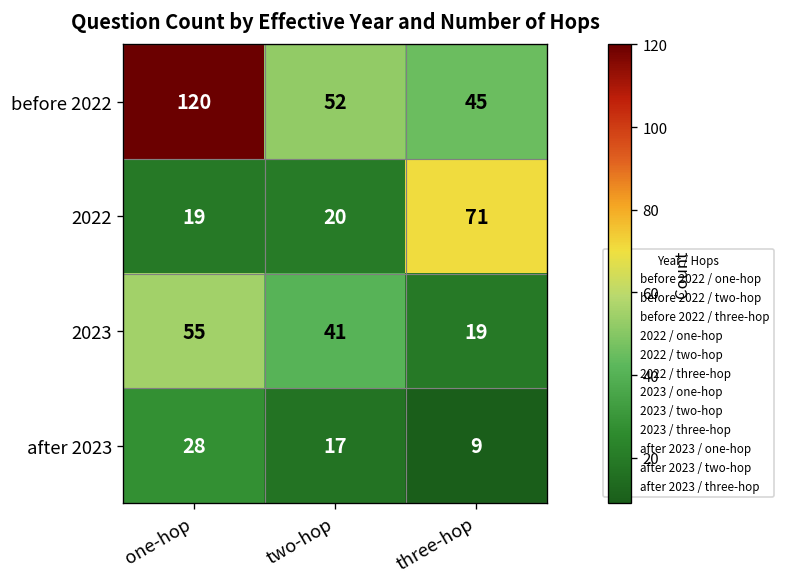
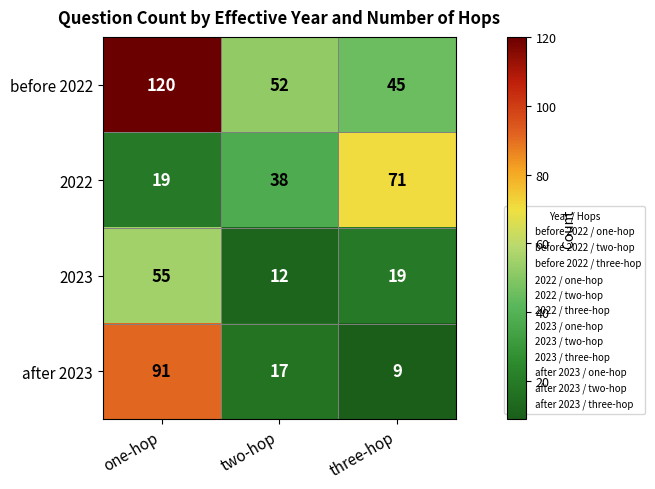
2022, two-hop: 20 -> 38
2023, two-hop: 41 -> 12
after 2023, one-hop: 28 -> 91
